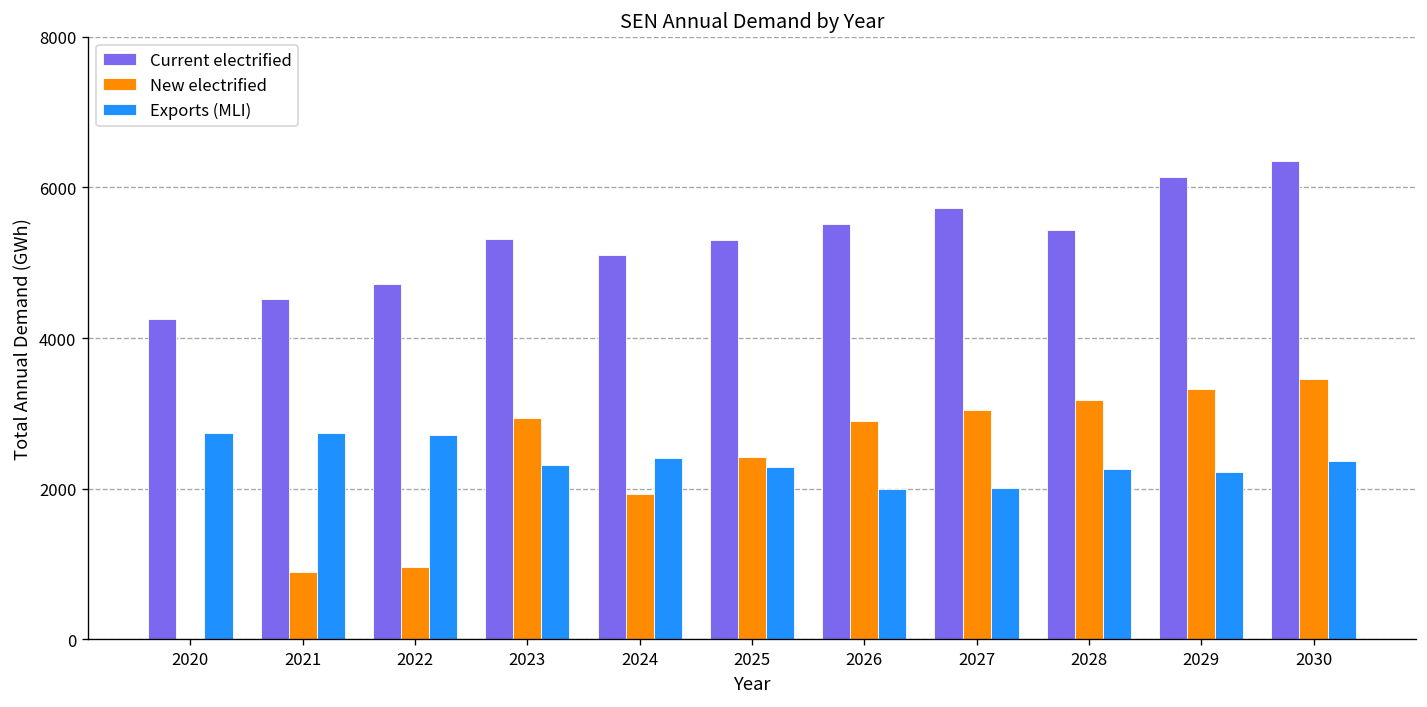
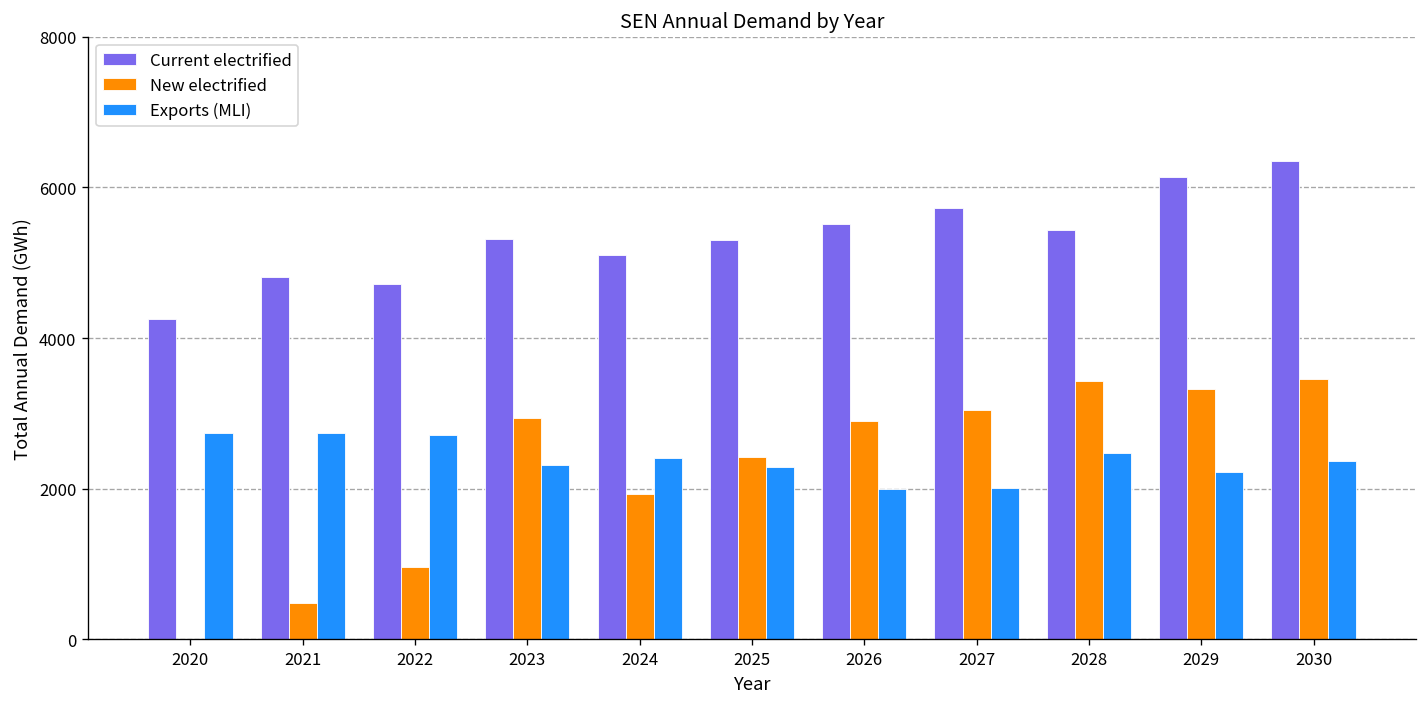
Current electrified, 2021: 4500 -> 4800
New electrified, 2021: 900 -> 500
New electrified, 2028: 3200 -> 3400
Exports (MLI), 2028: 2300 -> 2500
